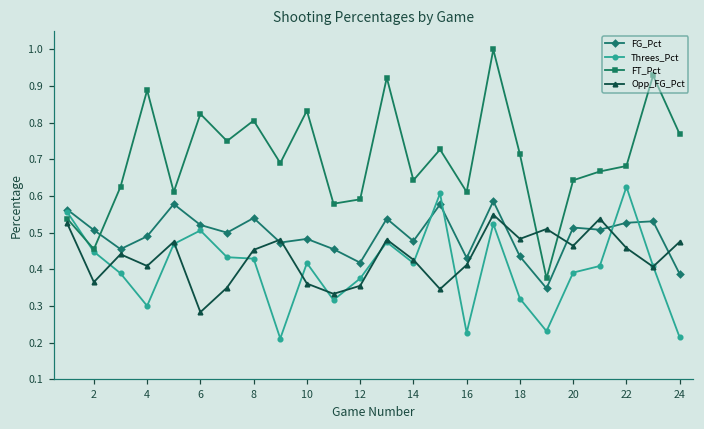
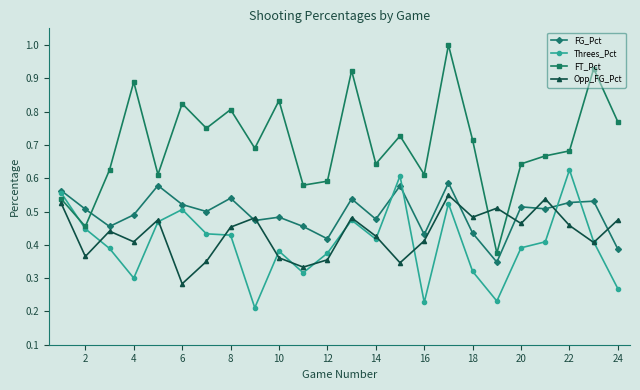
Threes_Pct, 10: 0.42 -> 0.38
Threes_Pct, 24: 0.21 -> 0.27
